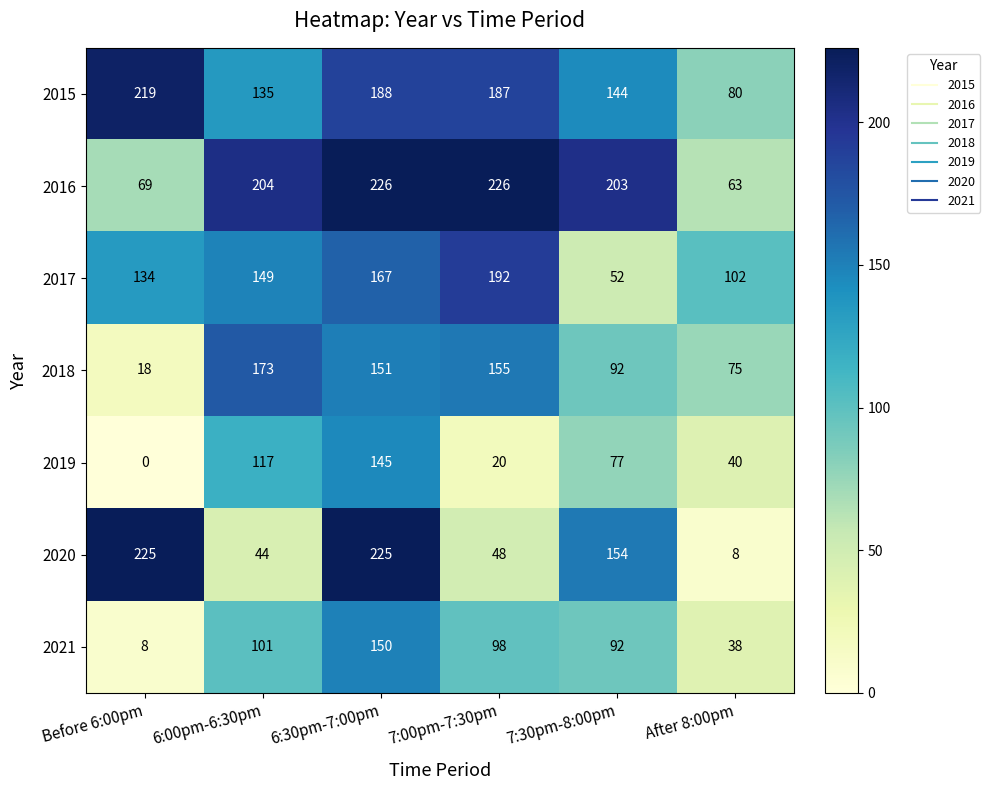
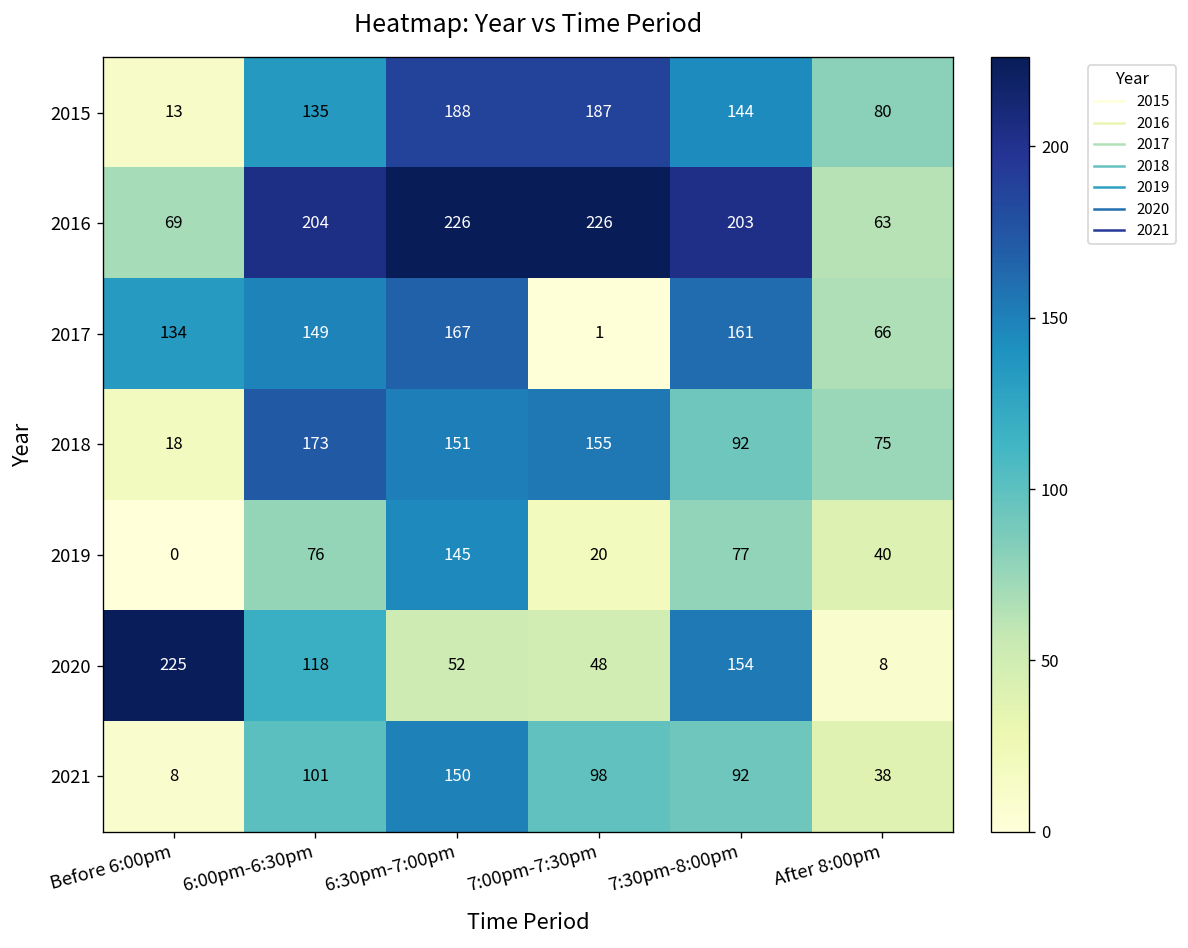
2015, Before 6:00pm: 219 -> 13
2017, 7:00pm-7:30pm: 192 -> 1
2017, 7:30pm-8:00pm: 52 -> 161
2017, After 8:00pm: 102 -> 66
2019, 6:00pm-6:30pm: 117 -> 76
2020, 6:00pm-6:30pm: 44 -> 118
2020, 6:30pm-7:00pm: 225 -> 52
